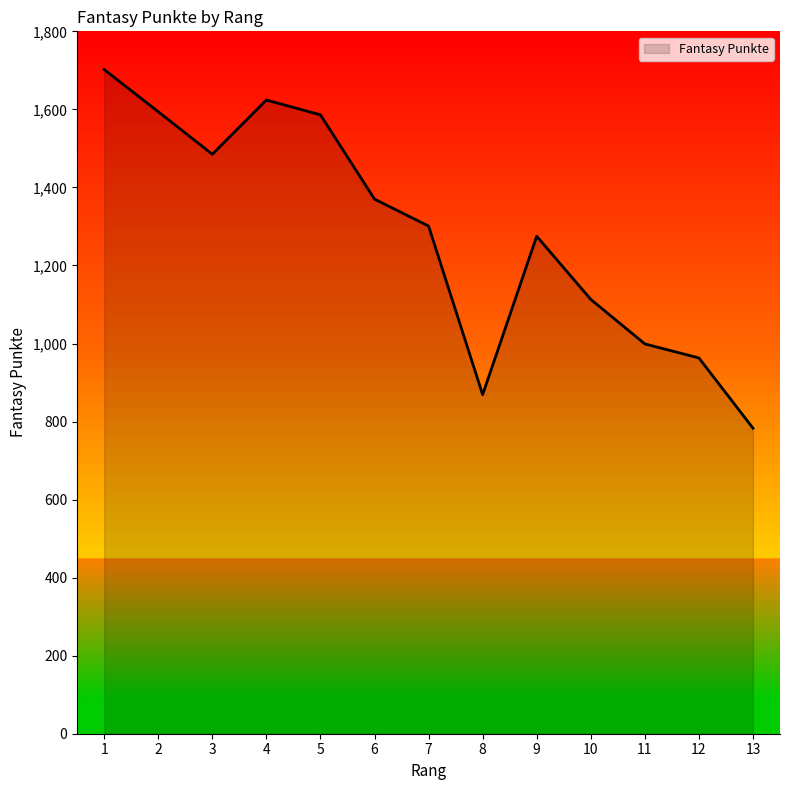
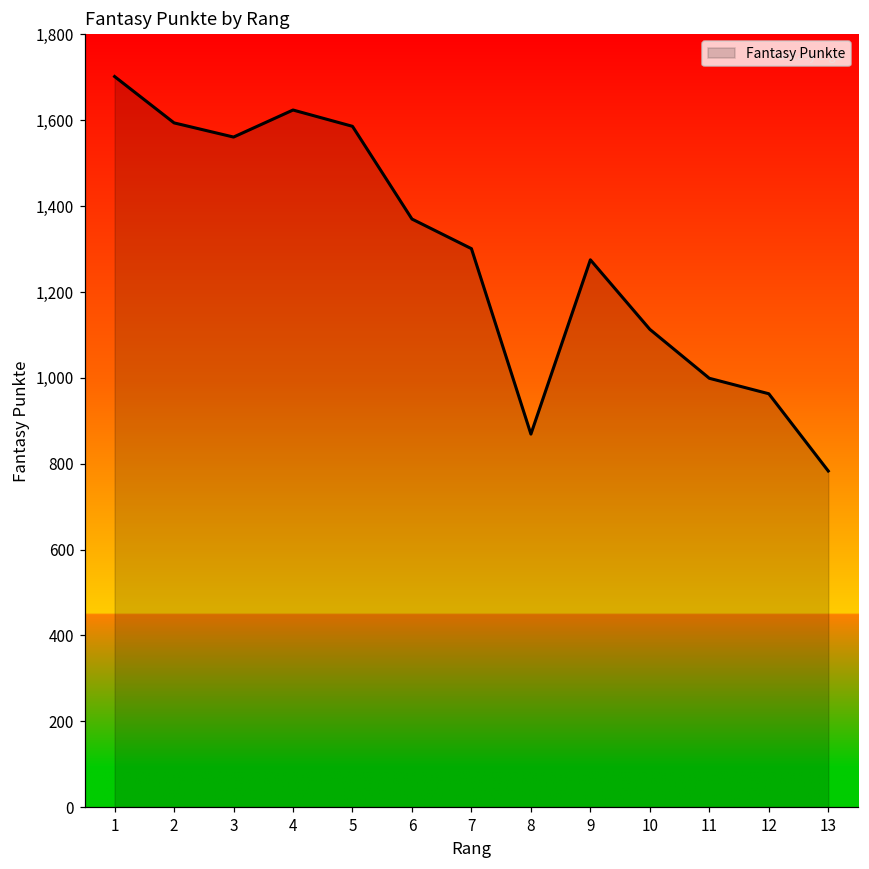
3: 1,490 -> 1,560
